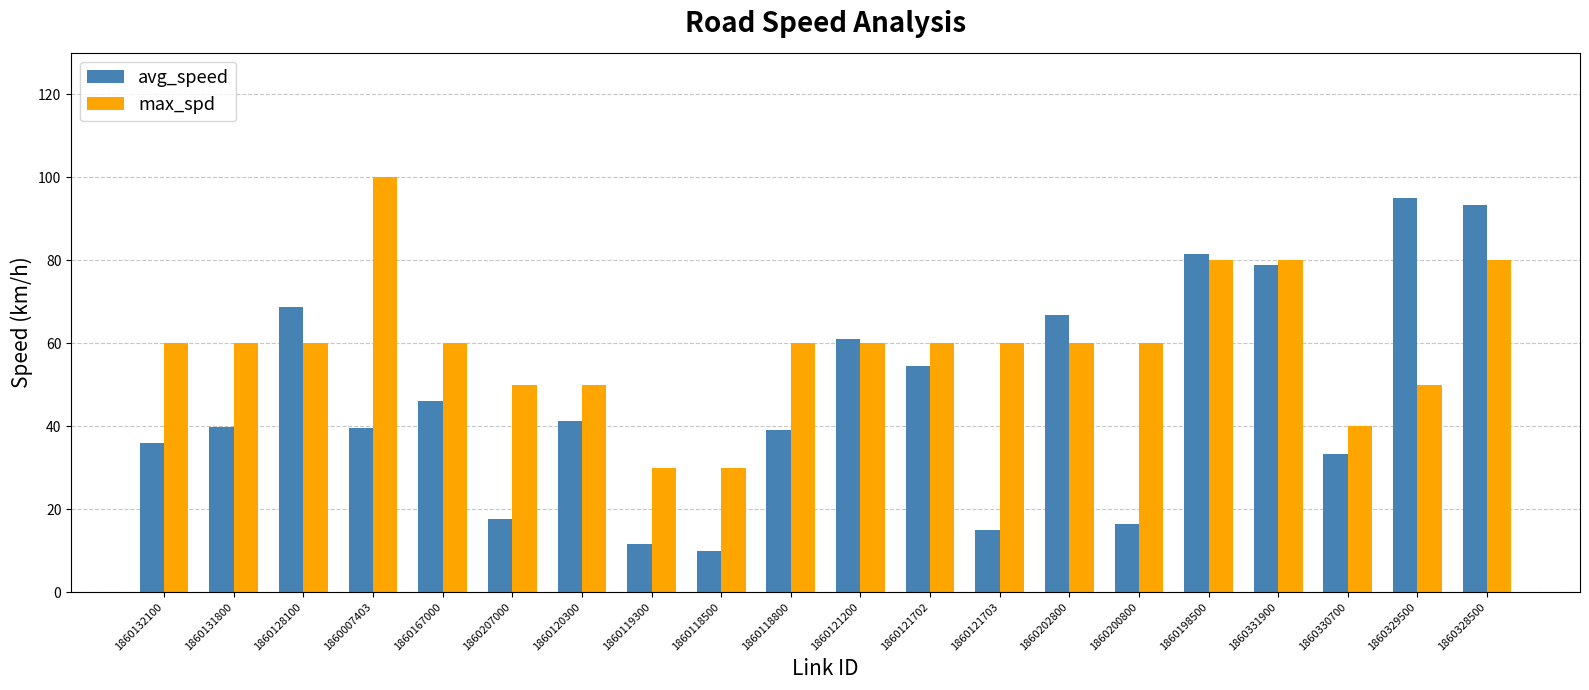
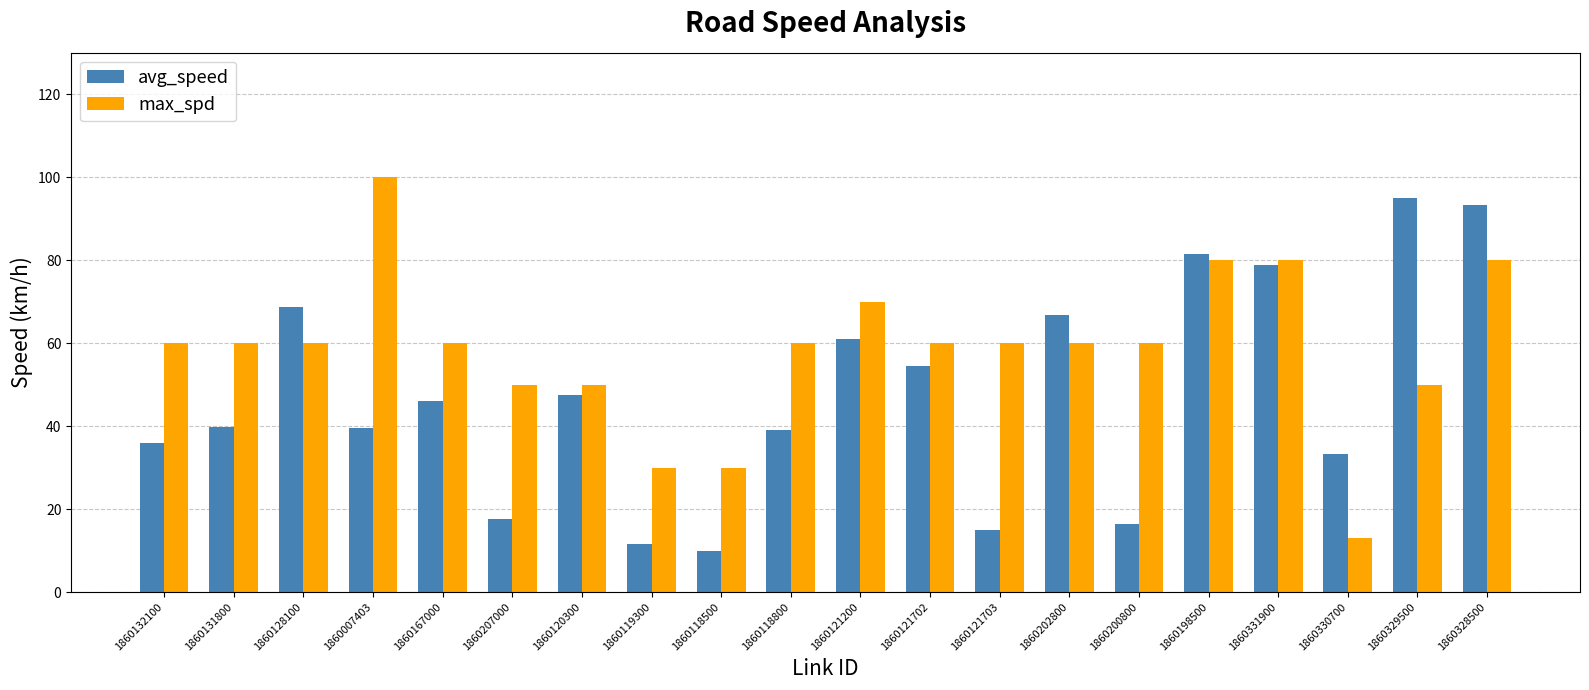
avg_speed, 1860120300: 41 -> 47
max_spd, 1860121200: 60 -> 70
max_spd, 1860330700: 40 -> 13
